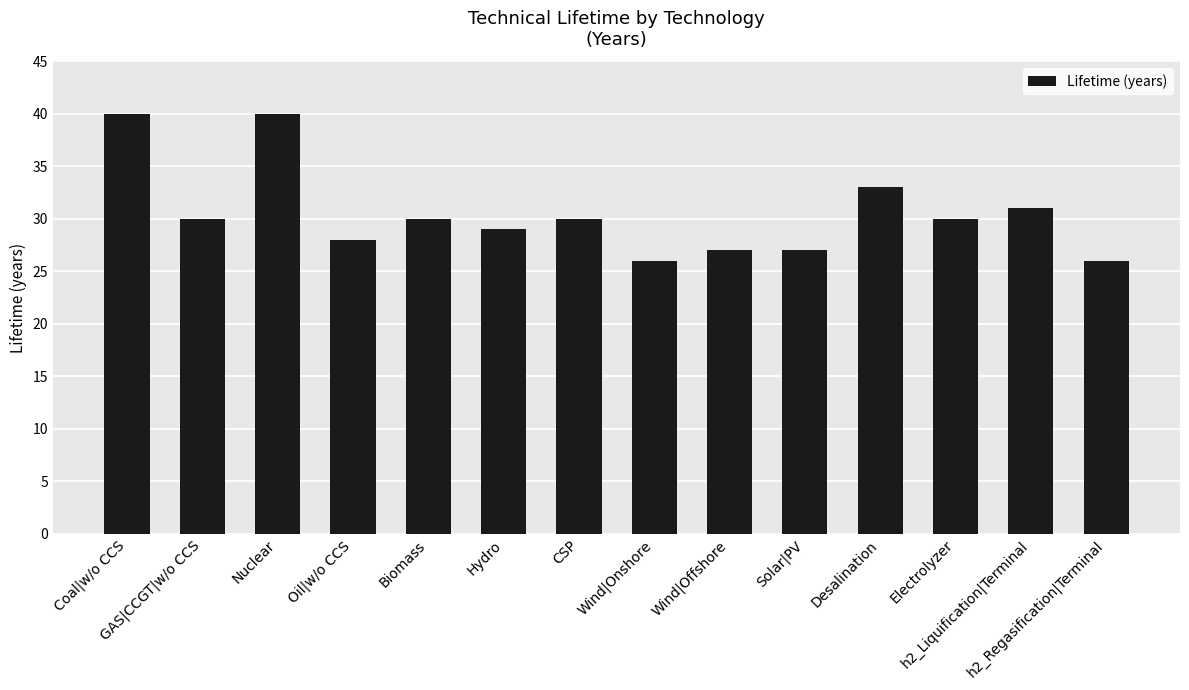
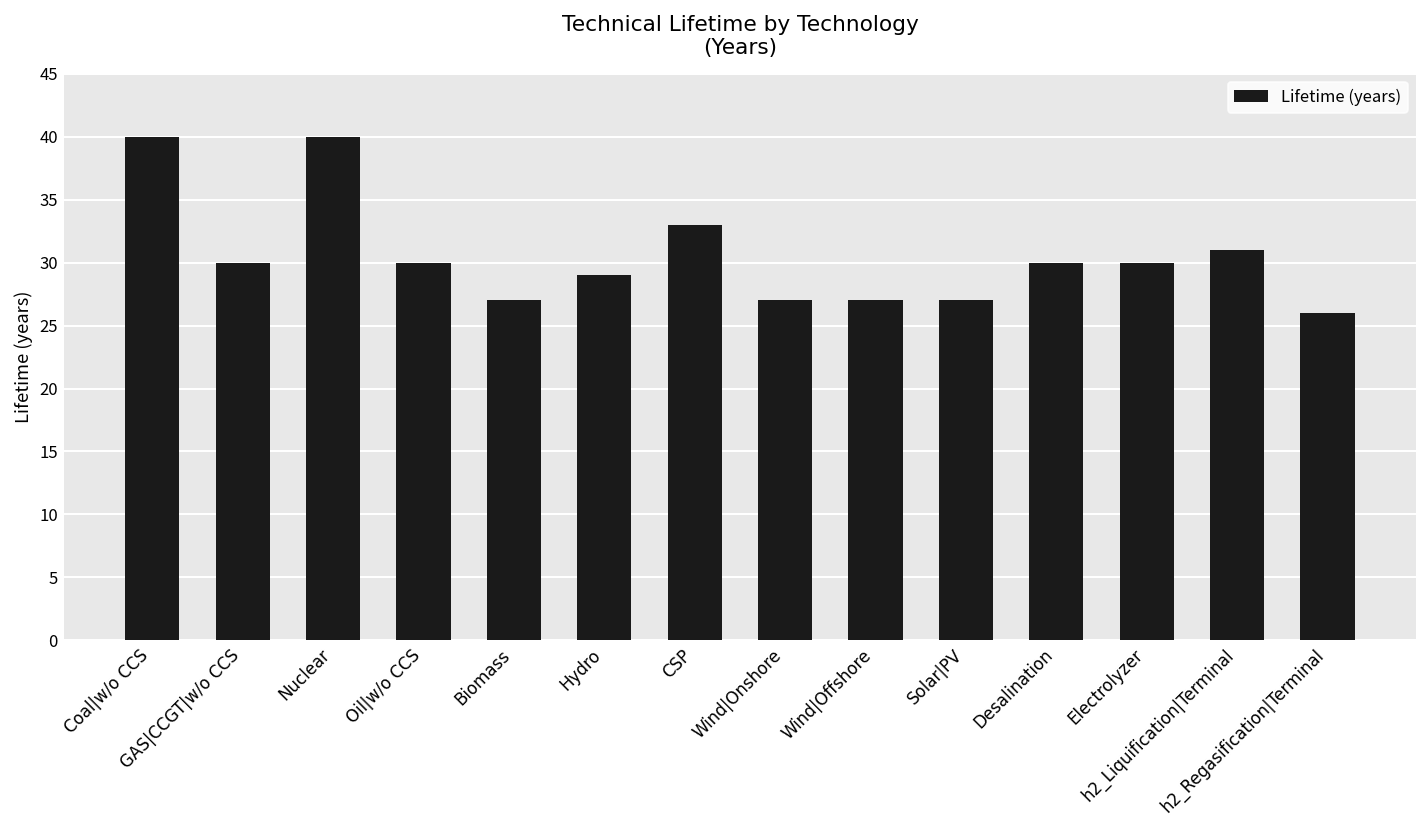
Oil|w/o CCS: 28 -> 30
Biomass: 30 -> 27
CSP: 30 -> 33
Wind|Onshore: 26 -> 27
Desalination: 33 -> 30
